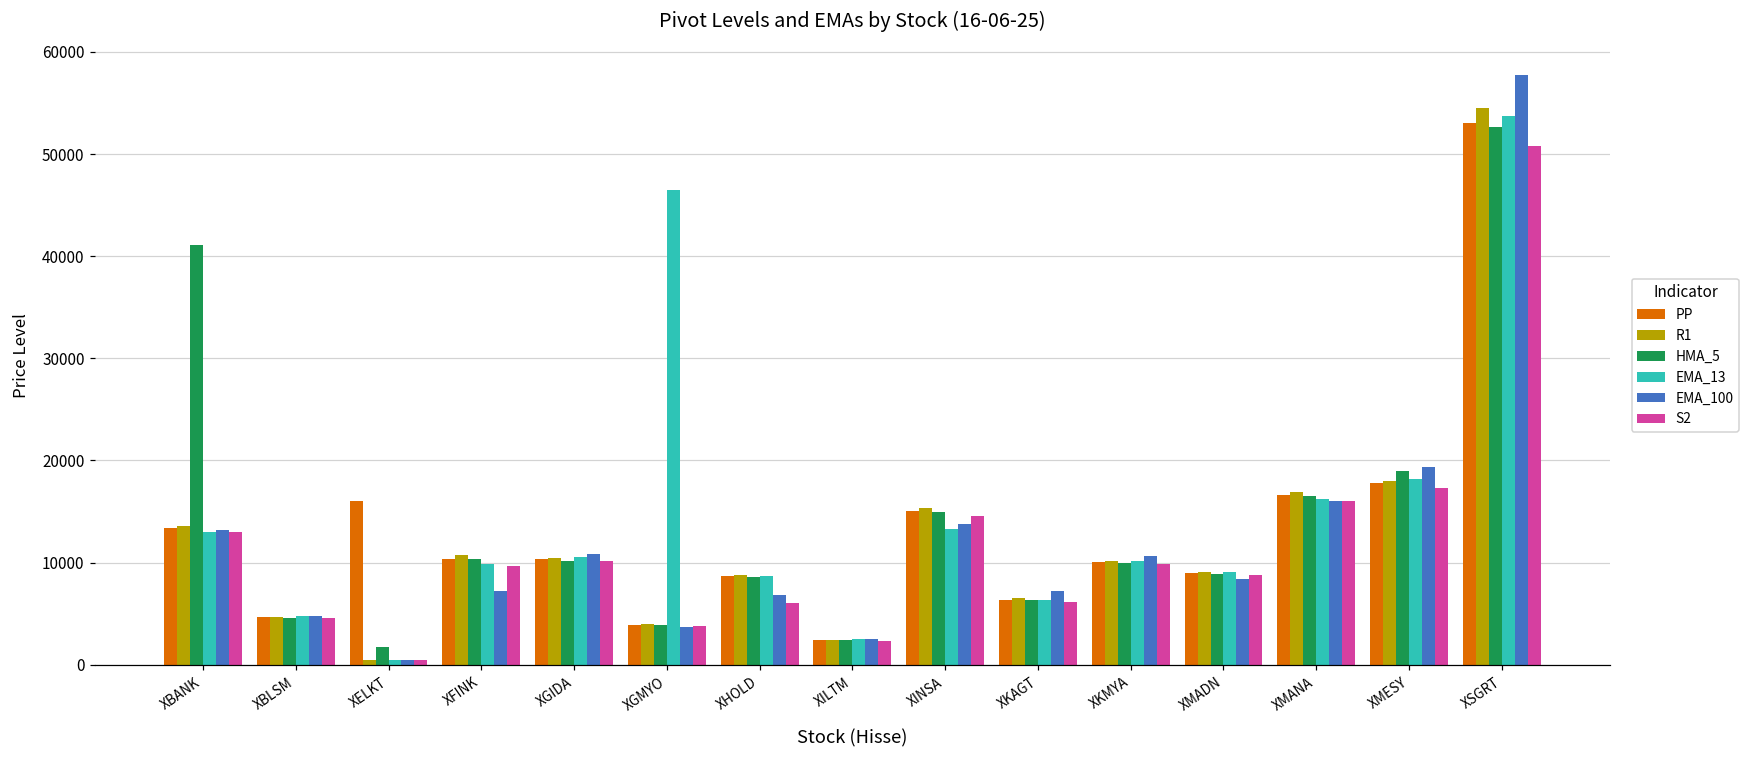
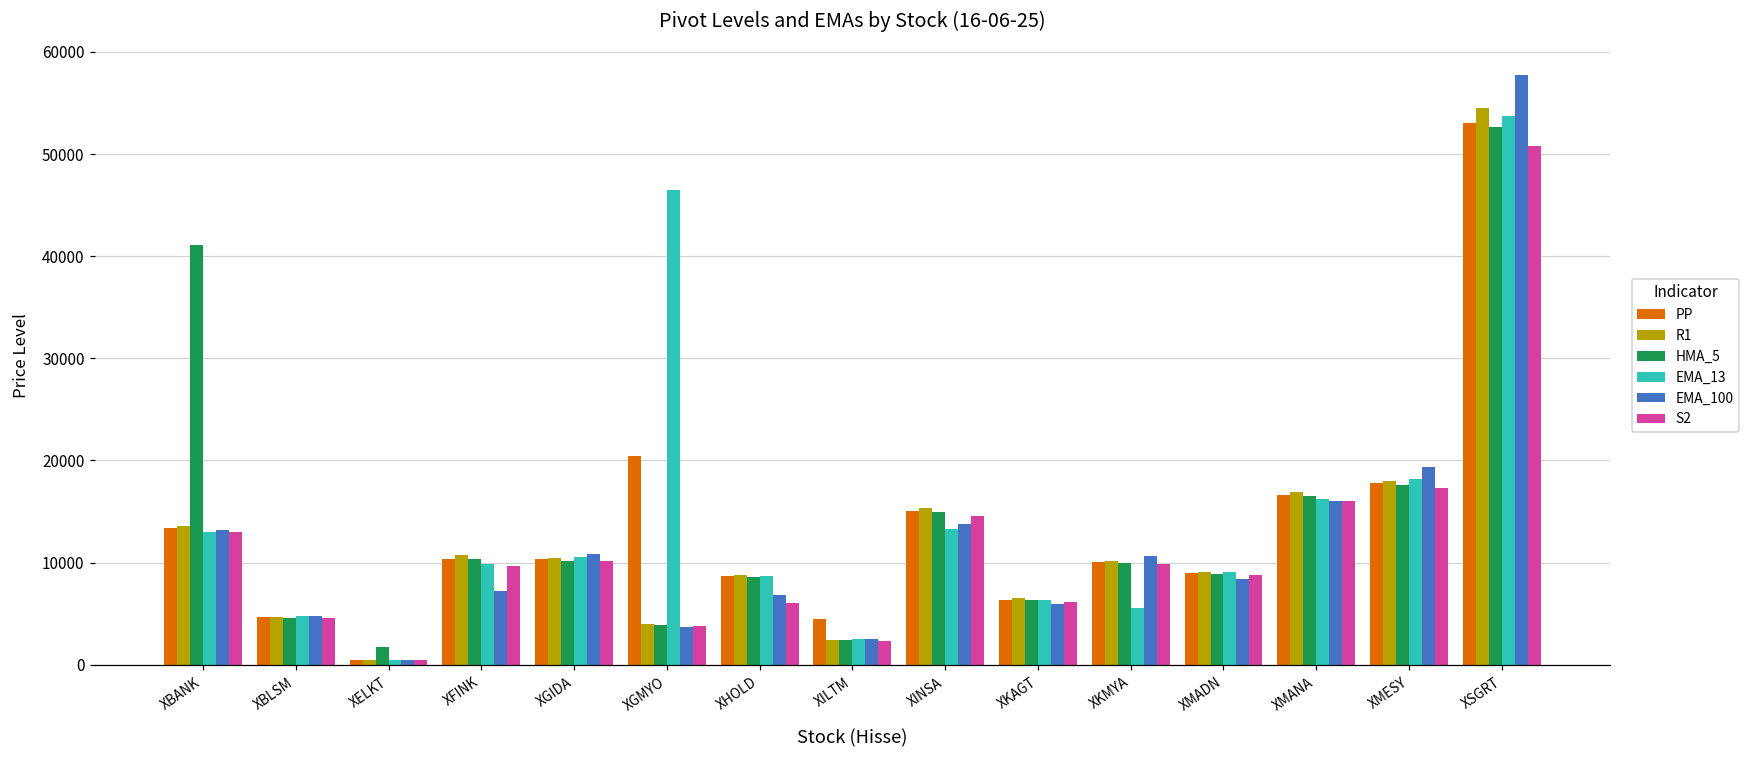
PP, XELKT: 16000 -> 1000
PP, XGMYO: 4000 -> 20000
PP, XILTM: 2000 -> 5000
EMA_100, XKAGT: 7000 -> 6000
EMA_13, XKMYA: 10000 -> 6000
HMA_5, XMESY: 19000 -> 18000
